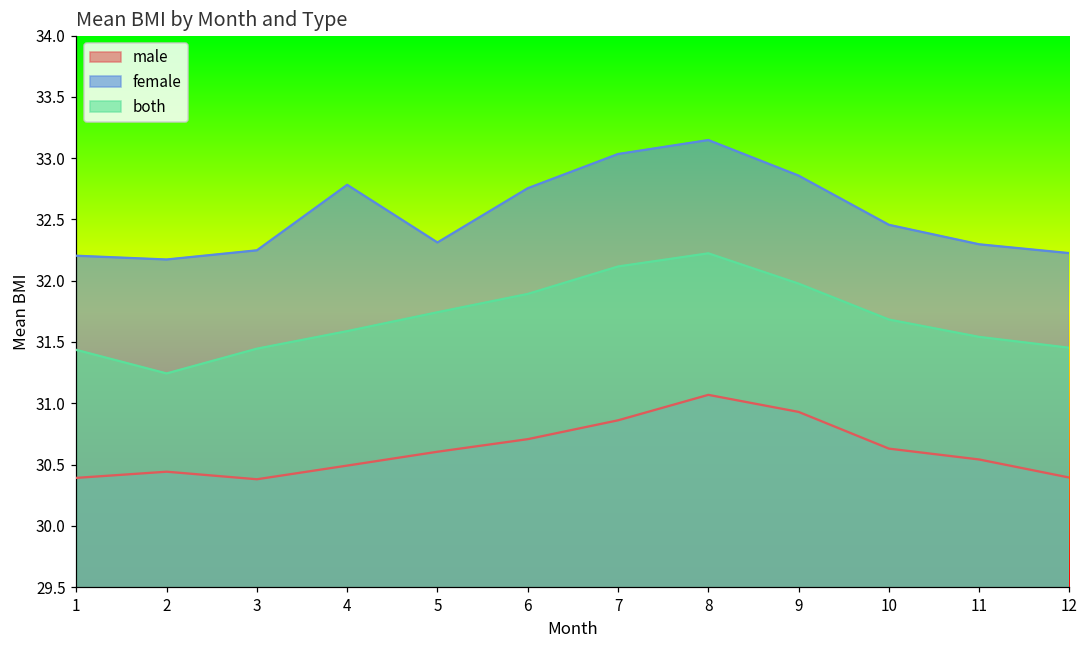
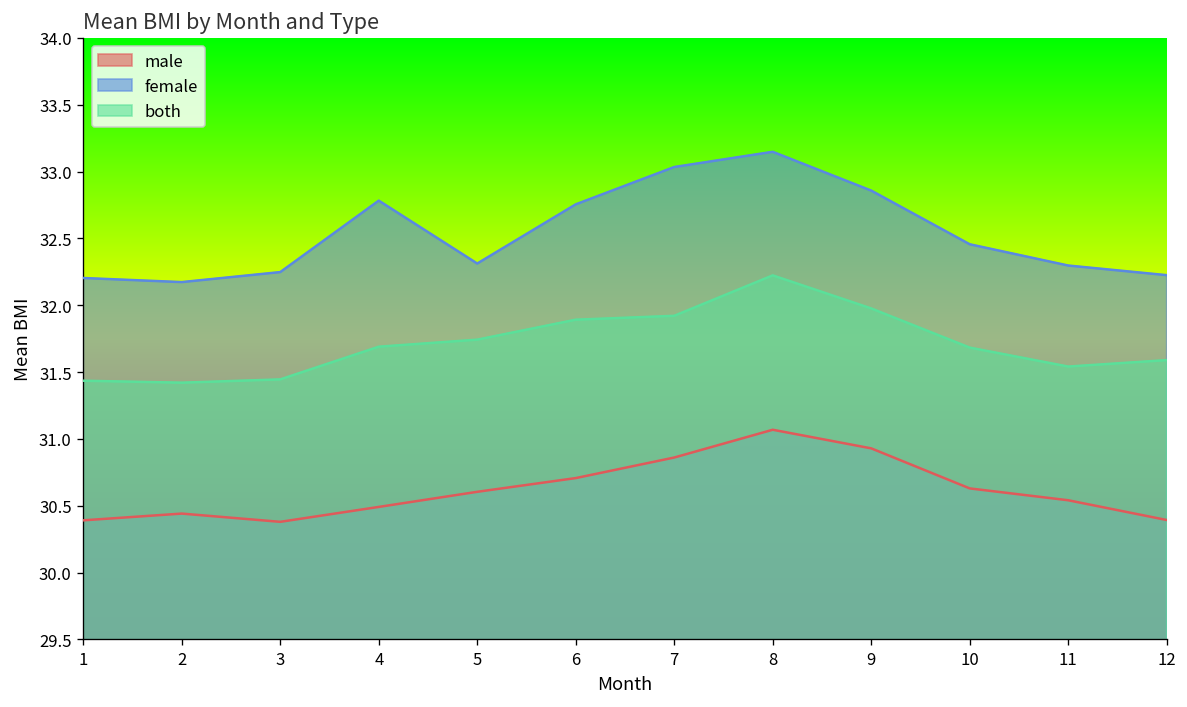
both, 2: 31.24 -> 31.42
both, 4: 31.59 -> 31.69
both, 7: 32.12 -> 31.92
both, 12: 31.45 -> 31.59
